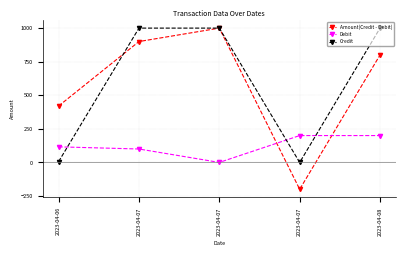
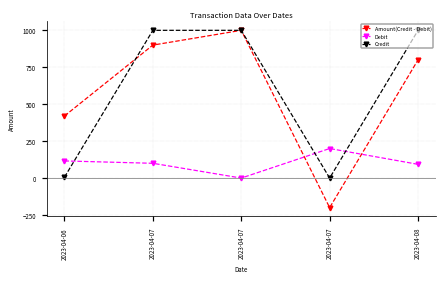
Debit, 2023-04-08: 200 -> 90
